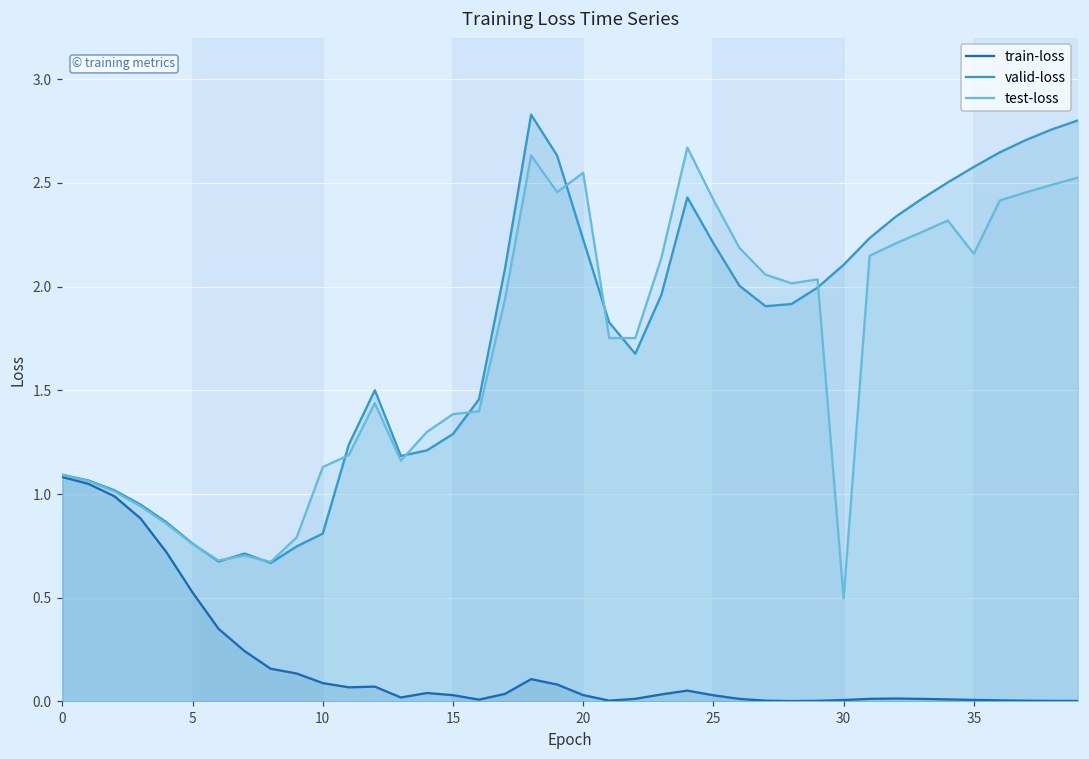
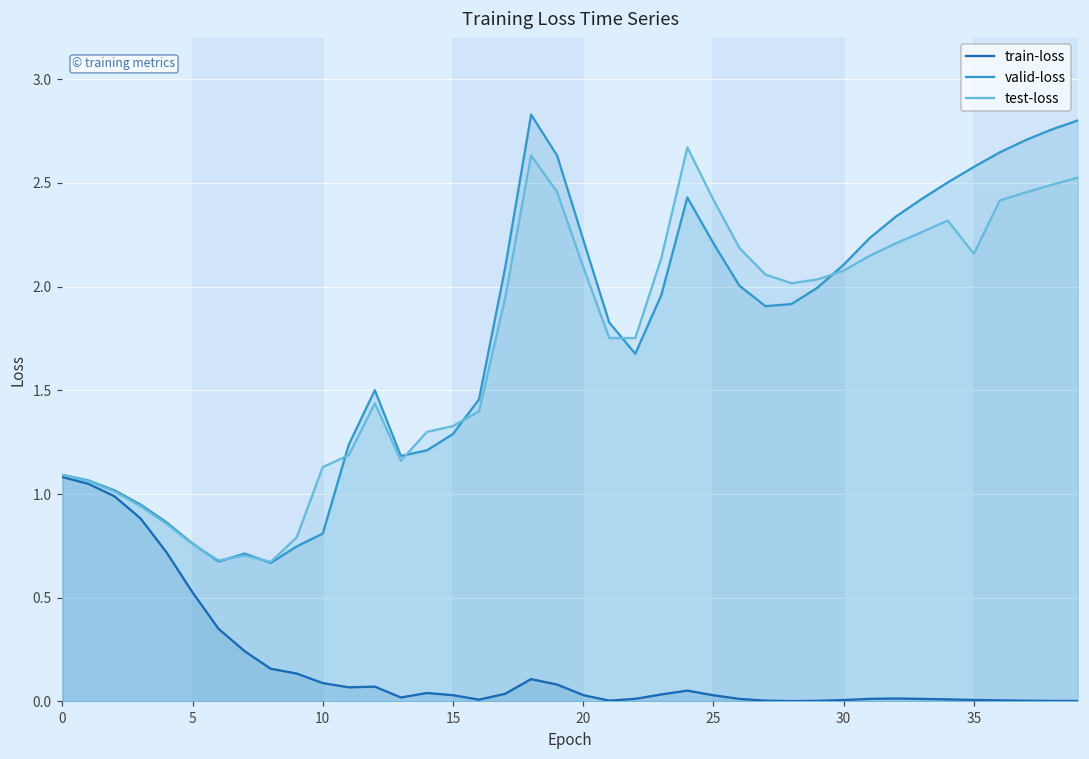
test-loss, 15: 1.38 -> 1.33
test-loss, 20: 2.55 -> 2.09
test-loss, 30: 0.50 -> 2.08
